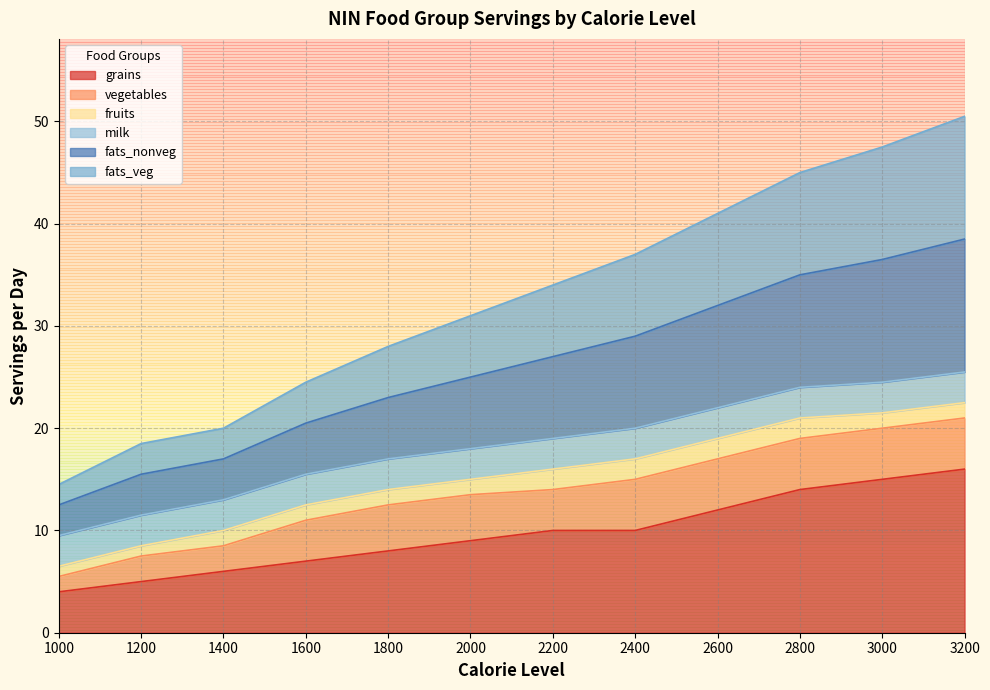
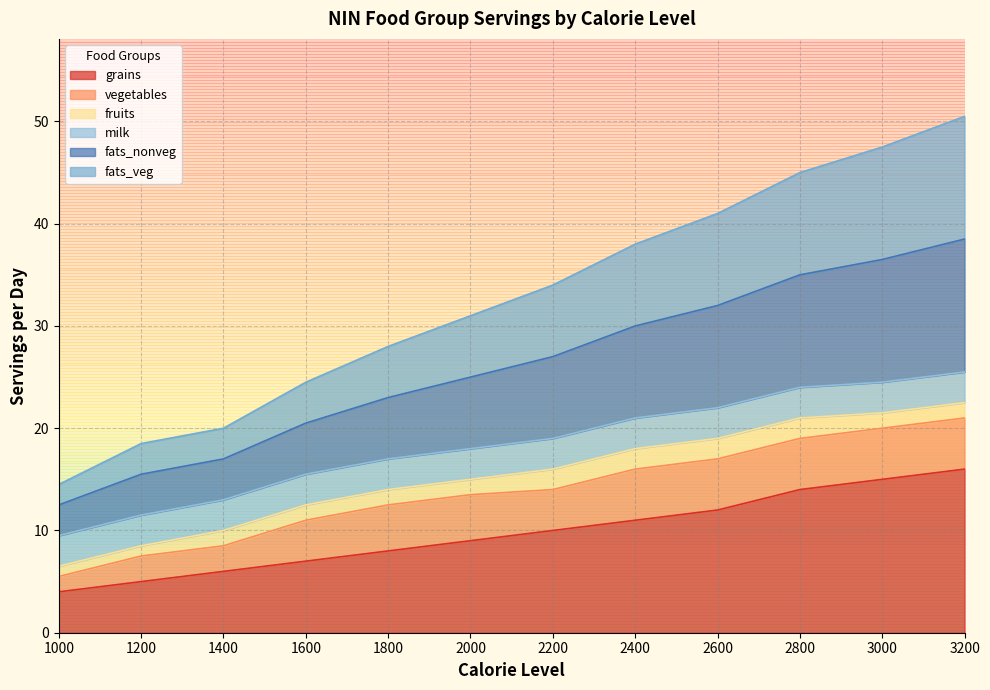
grains, 2400: 10 -> 11
